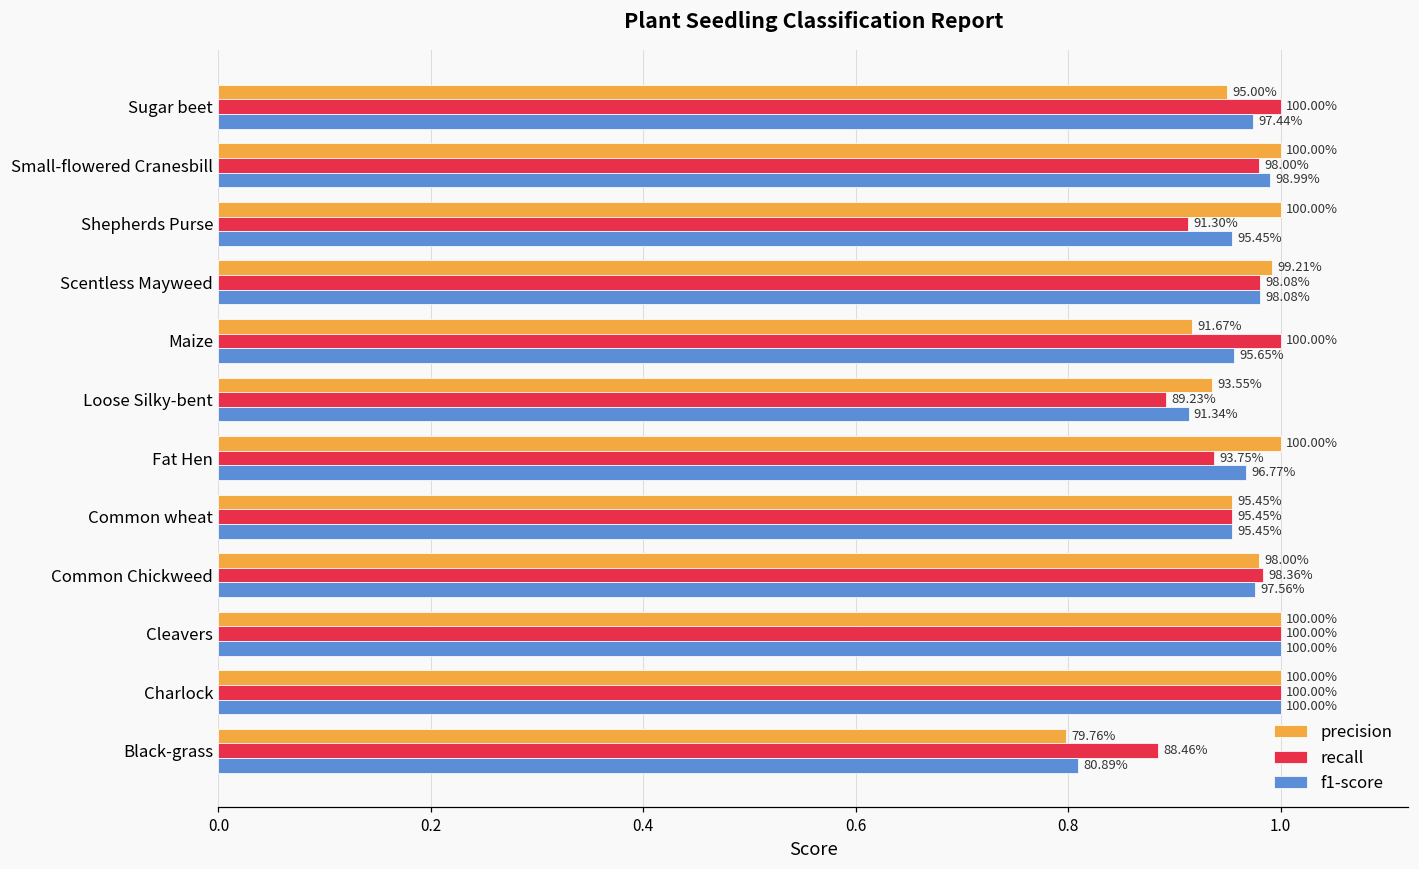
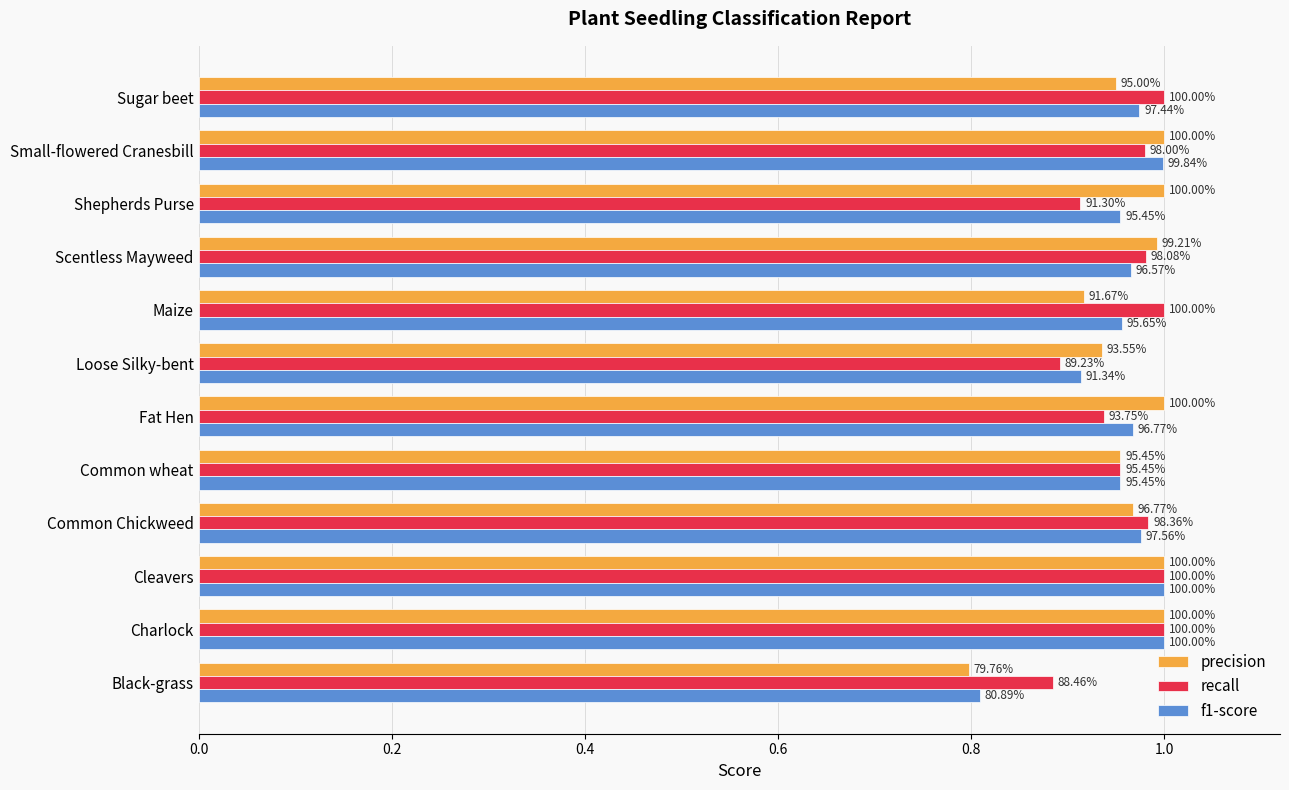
f1-score, Small-flowered Cranesbill: 98.99% -> 99.84%
f1-score, Scentless Mayweed: 98.08% -> 96.57%
precision, Common Chickweed: 98.00% -> 96.77%
